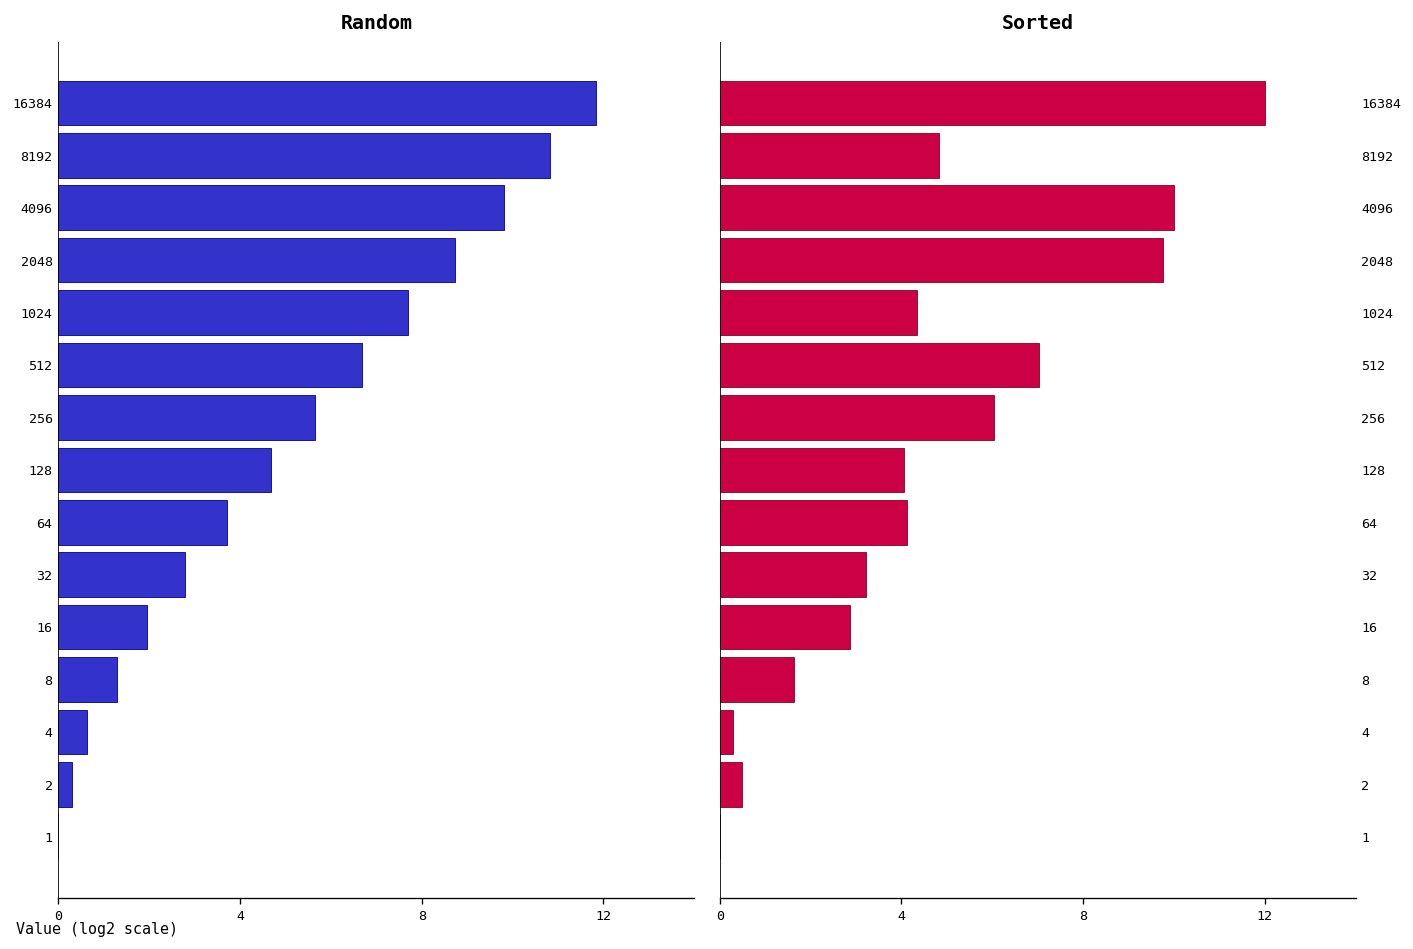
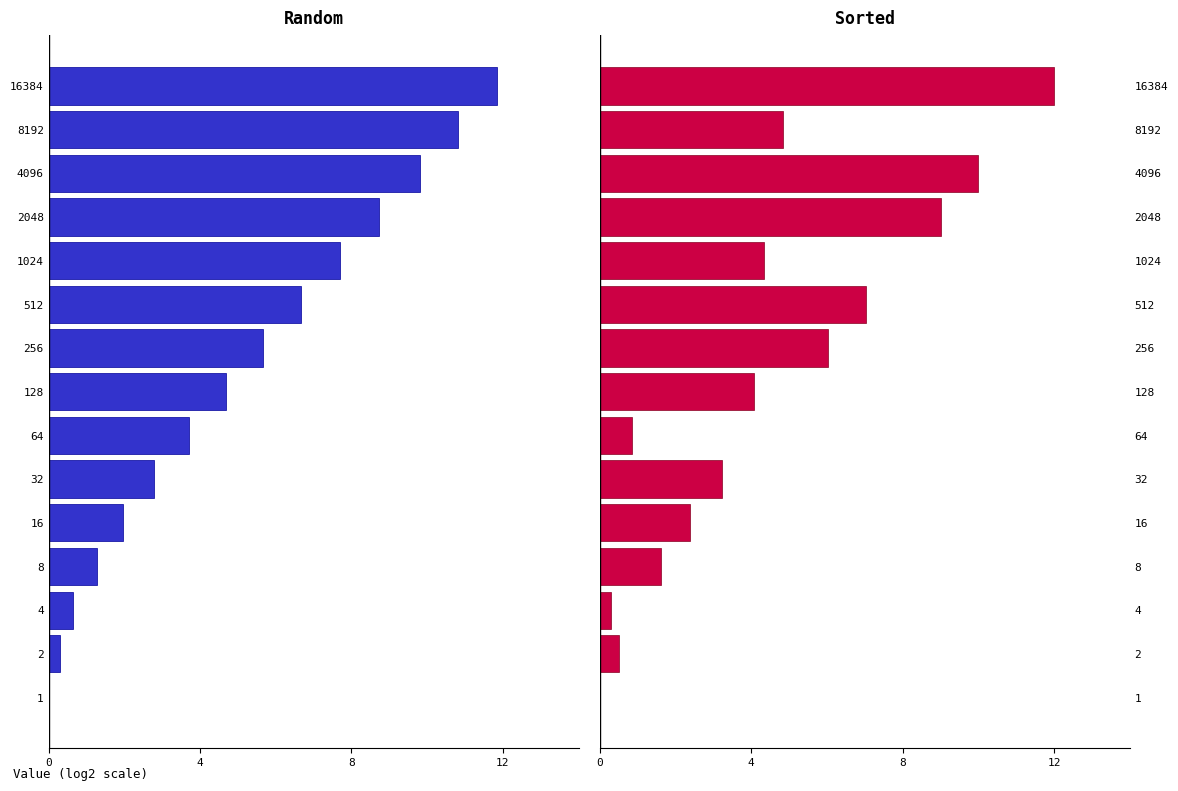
Sorted, 2048: 9.8 -> 9.0
Sorted, 64: 4.1 -> 0.9
Sorted, 16: 2.9 -> 2.4
